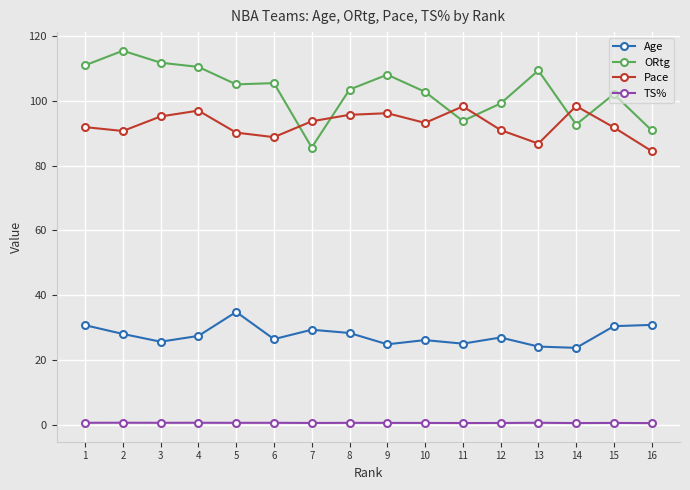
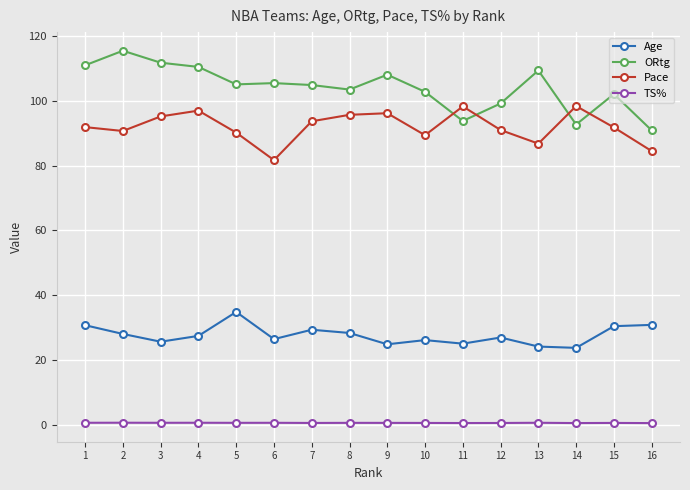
Pace, 6: 89 -> 82
ORtg, 7: 86 -> 105
Pace, 10: 93 -> 89
